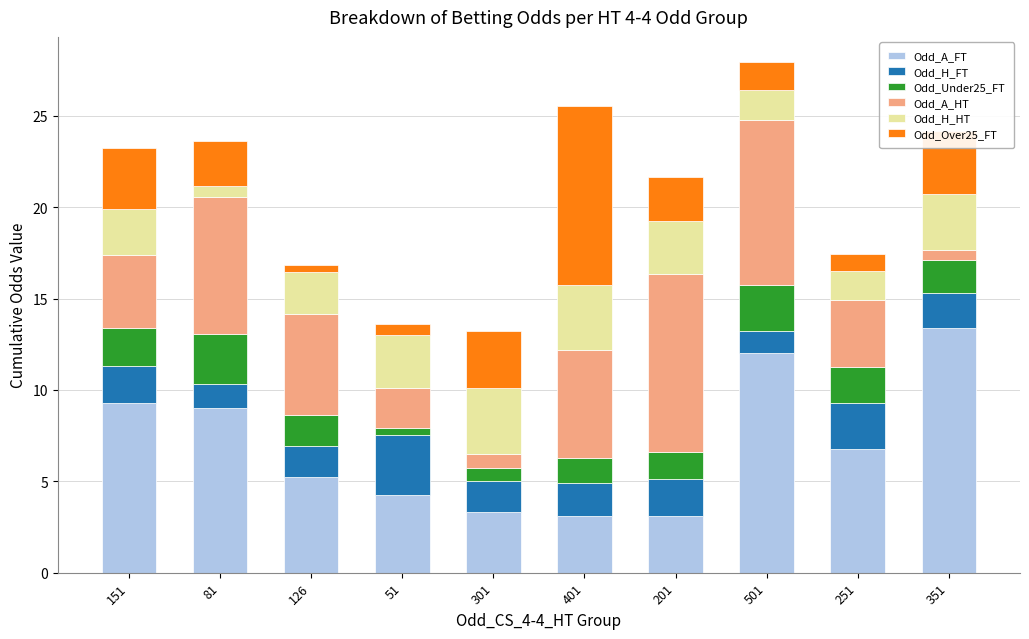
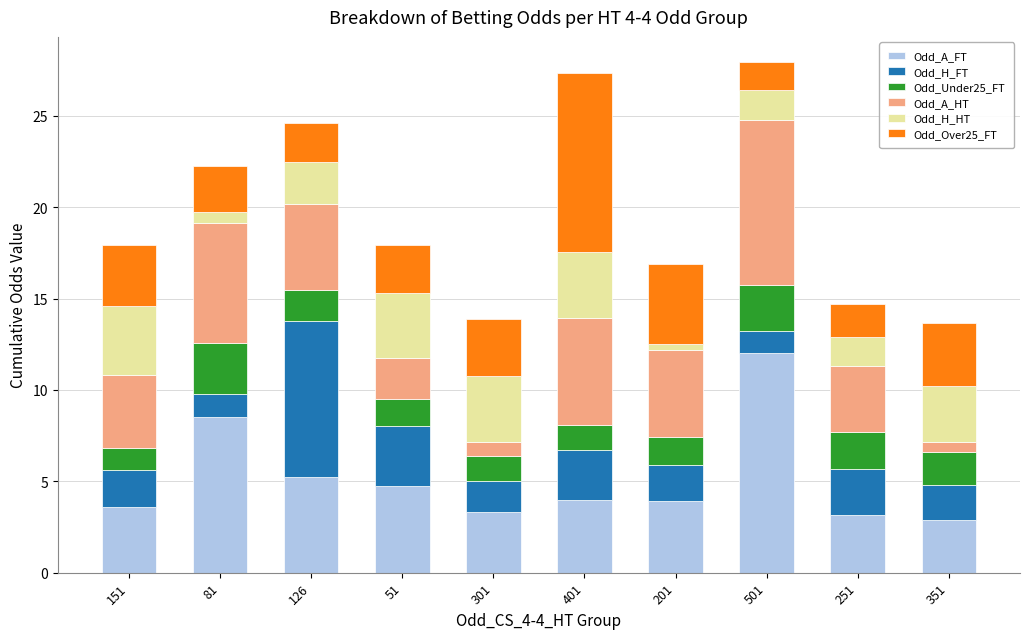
Odd_A_FT, 151: 9.3 -> 3.6
Odd_Under25_FT, 151: 2.1 -> 1.2
Odd_H_HT, 151: 2.5 -> 3.8
Odd_A_FT, 81: 9.0 -> 8.5
Odd_A_HT, 81: 7.5 -> 6.6
Odd_H_FT, 126: 1.7 -> 8.5
Odd_A_HT, 126: 5.5 -> 4.7
Odd_Over25_FT, 126: 0.4 -> 2.1
Odd_A_FT, 51: 4.2 -> 4.8
Odd_Under25_FT, 51: 0.4 -> 1.5
Odd_H_HT, 51: 2.9 -> 3.6
Odd_Over25_FT, 51: 0.6 -> 2.6
Odd_Under25_FT, 301: 0.7 -> 1.4
Odd_A_FT, 401: 3.1 -> 4.0
Odd_H_FT, 401: 1.8 -> 2.7
Odd_A_FT, 201: 3.1 -> 3.9
Odd_A_HT, 201: 9.7 -> 4.8
Odd_H_HT, 201: 2.9 -> 0.3
Odd_Over25_FT, 201: 2.4 -> 4.4
Odd_A_FT, 251: 6.8 -> 3.2
Odd_Over25_FT, 251: 0.9 -> 1.8
Odd_A_FT, 351: 13.4 -> 2.9
